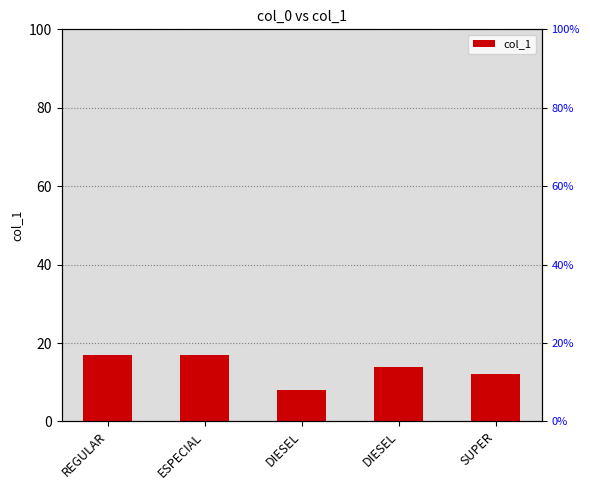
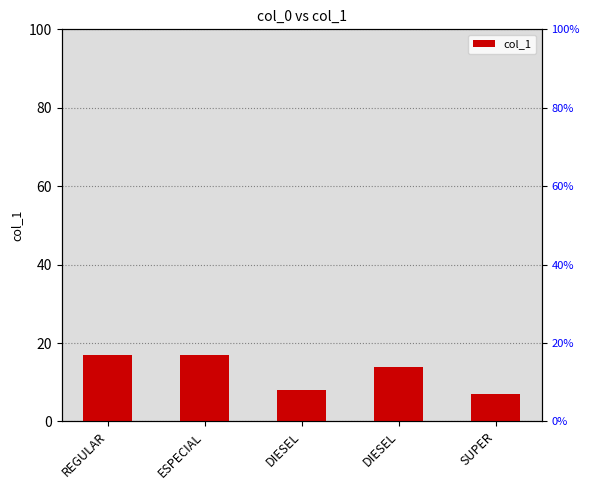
SUPER: 12 -> 7
